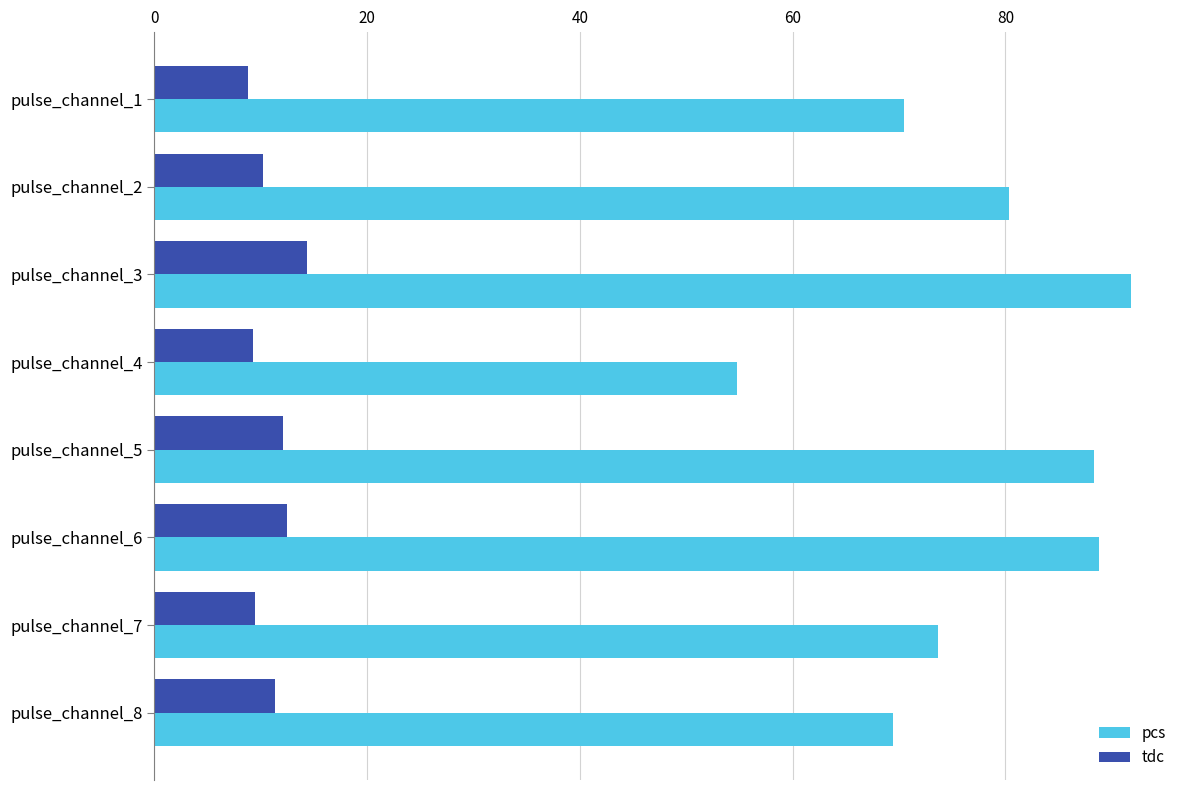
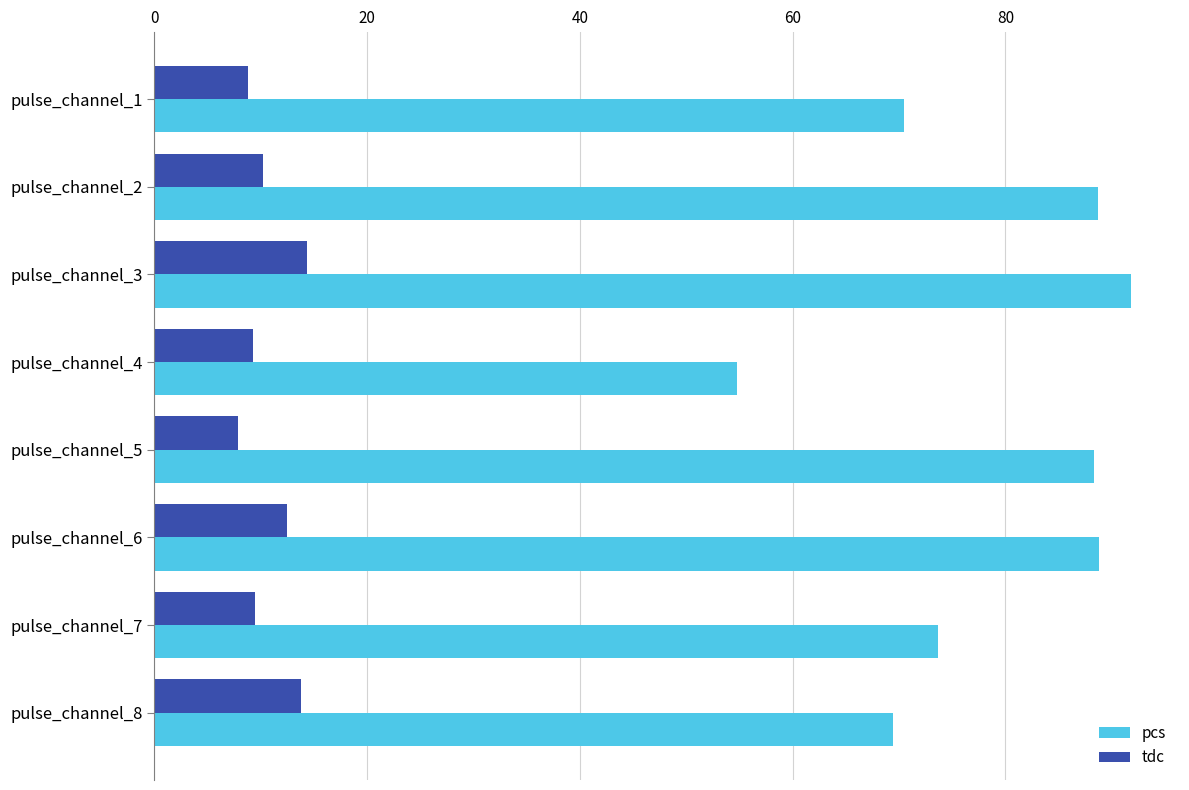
pcs, pulse_channel_2: 80.3 -> 88.7
tdc, pulse_channel_5: 12.1 -> 7.9
tdc, pulse_channel_8: 11.4 -> 13.8
